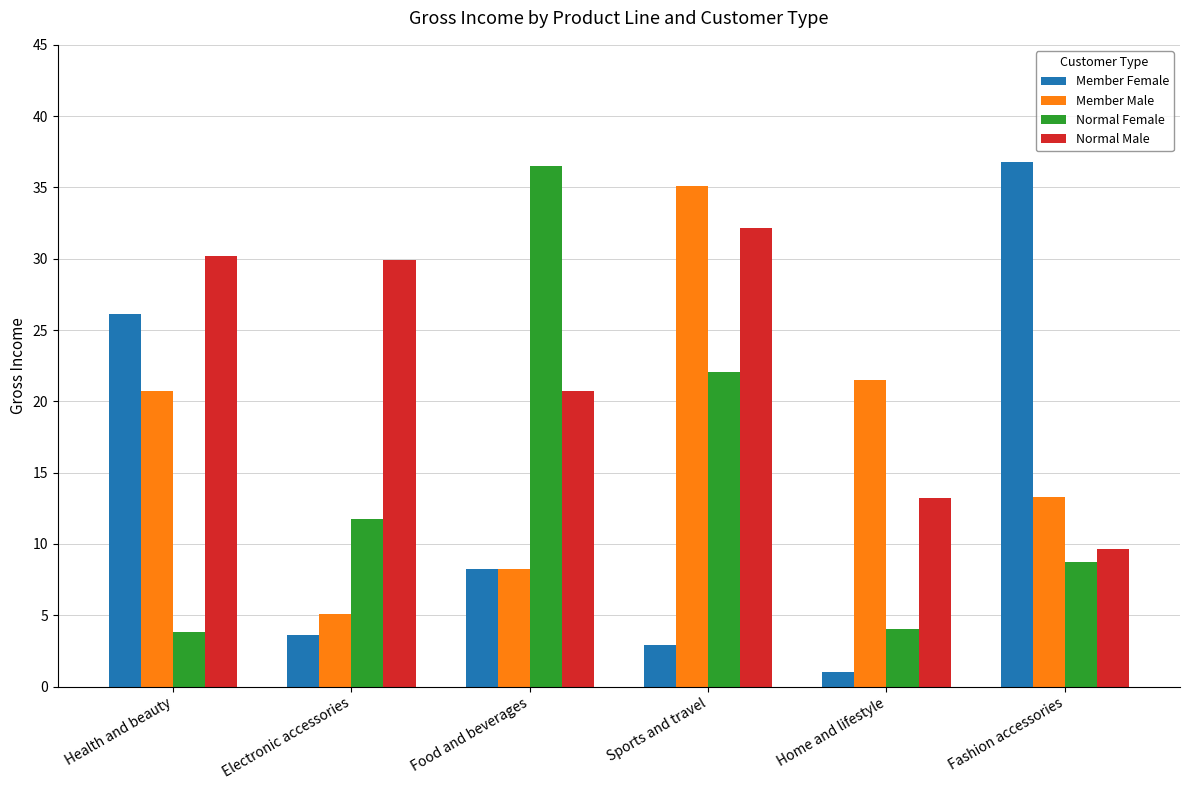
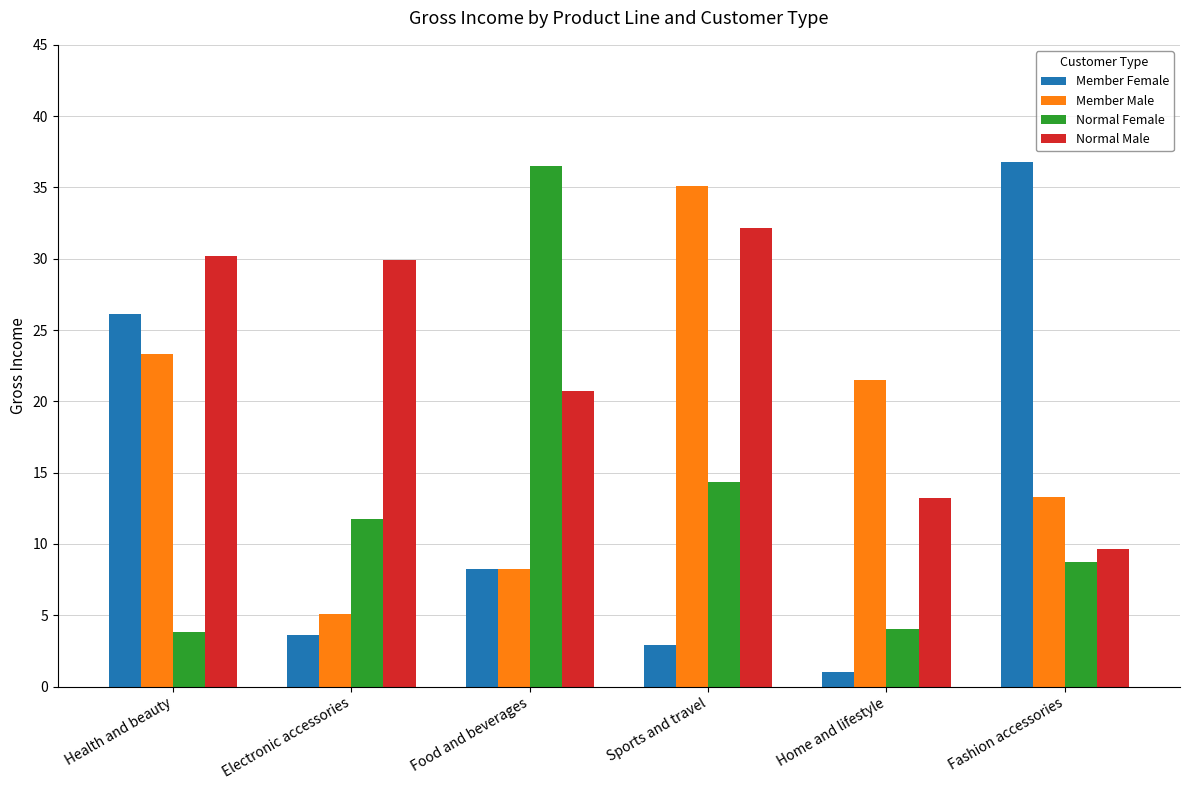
Member Male, Health and beauty: 20.8 -> 23.3
Normal Female, Sports and travel: 22.1 -> 14.3
